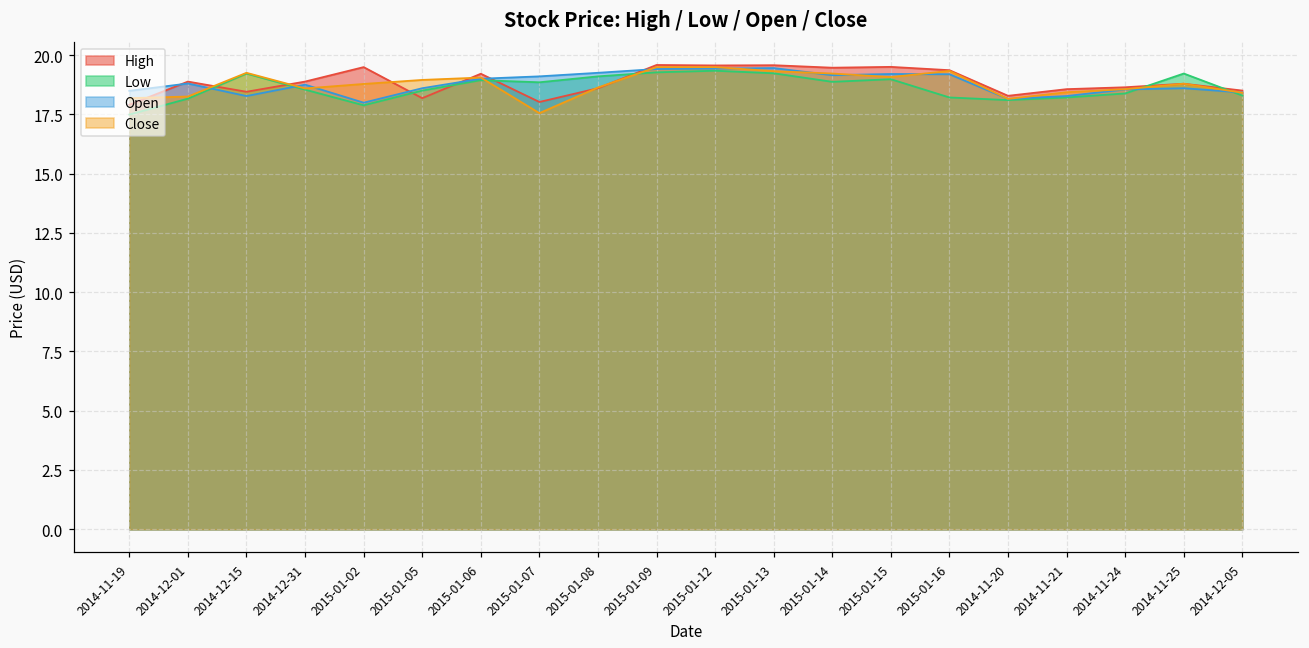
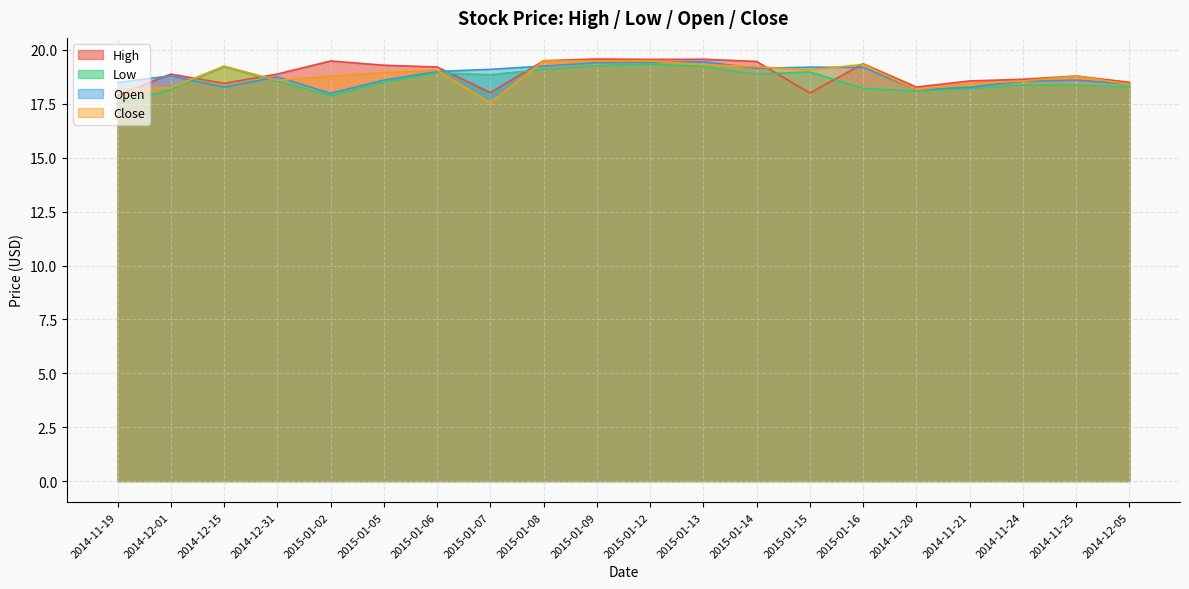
High, 2015-01-05: 18.2 -> 19.3
High, 2015-01-08: 18.6 -> 19.5
Close, 2015-01-08: 18.6 -> 19.5
High, 2015-01-15: 19.5 -> 18.0
Low, 2014-11-25: 19.2 -> 18.4
